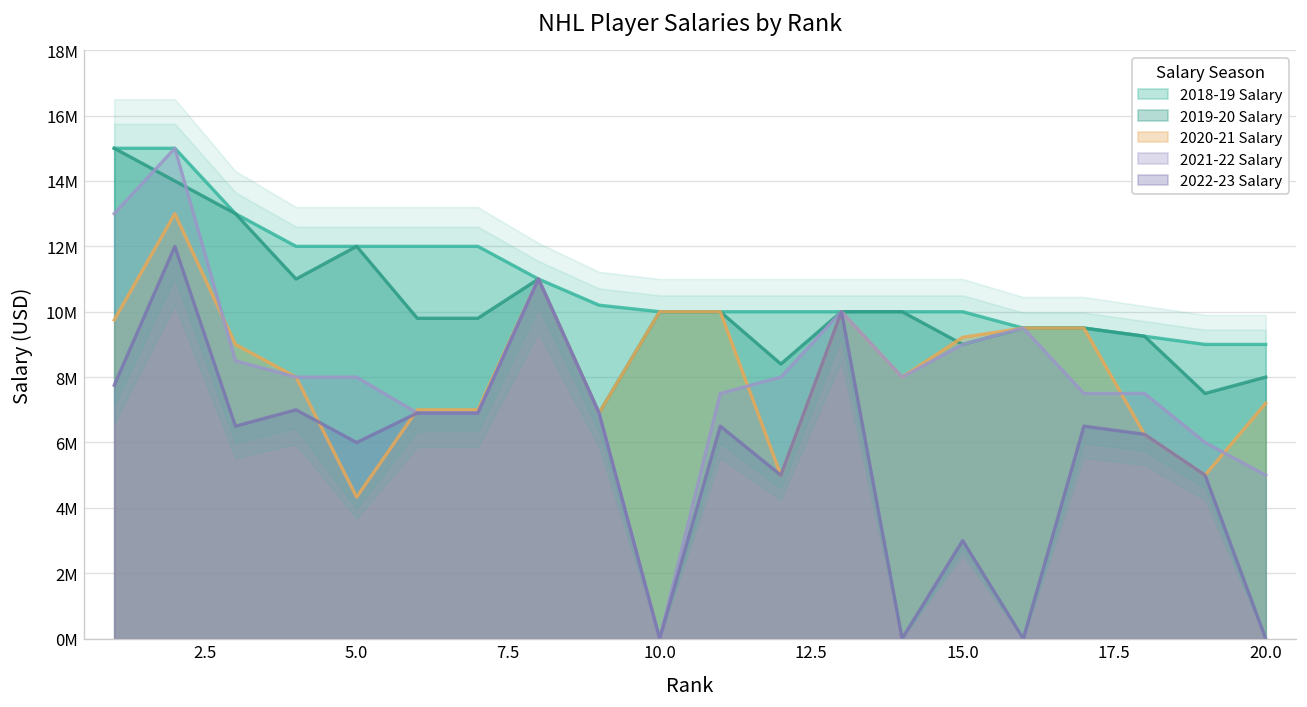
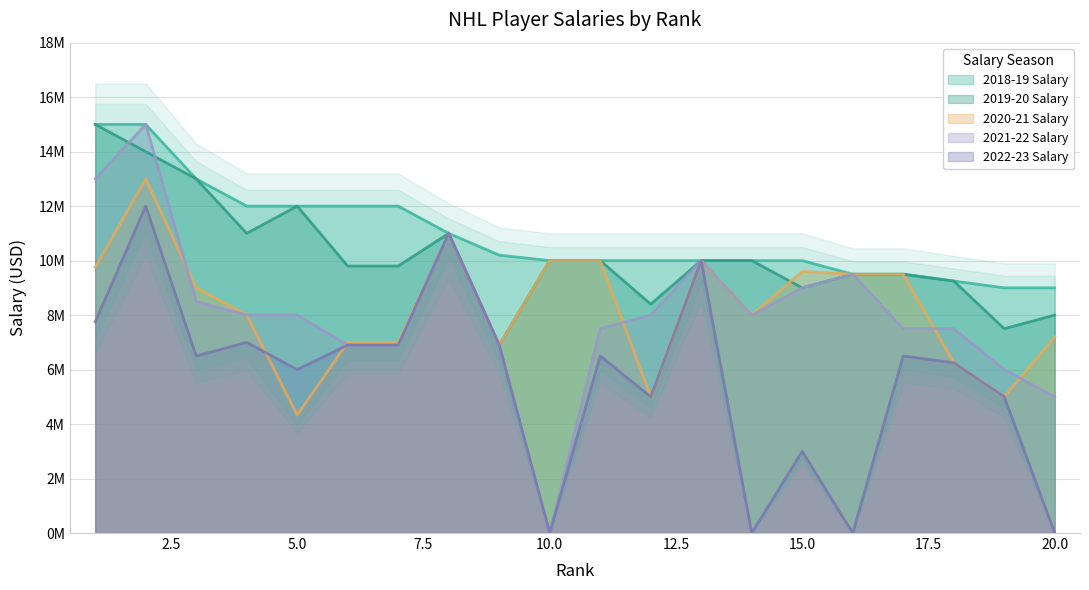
2020-21 Salary, 15.0: 9200000 -> 9600000
